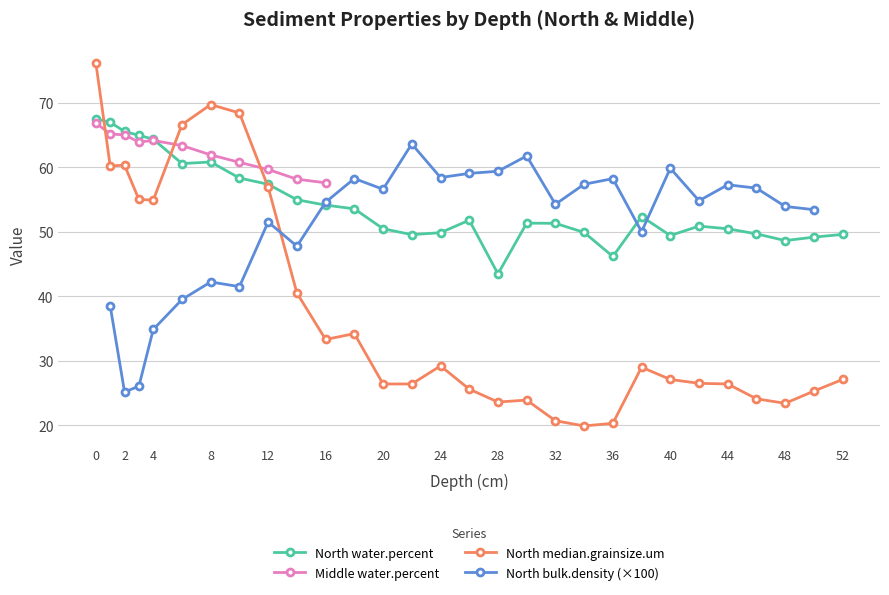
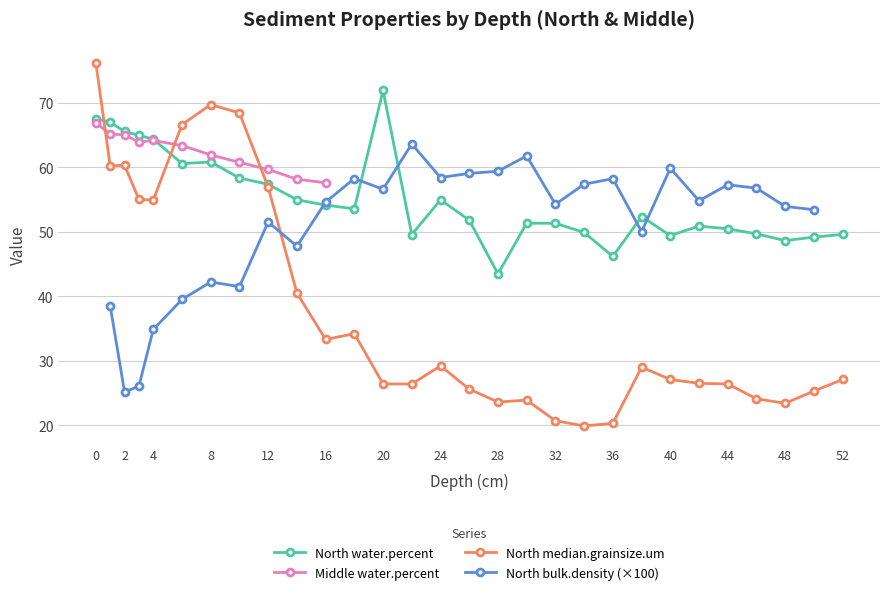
North water.percent, 20: 50 -> 72
North water.percent, 24: 50 -> 55
